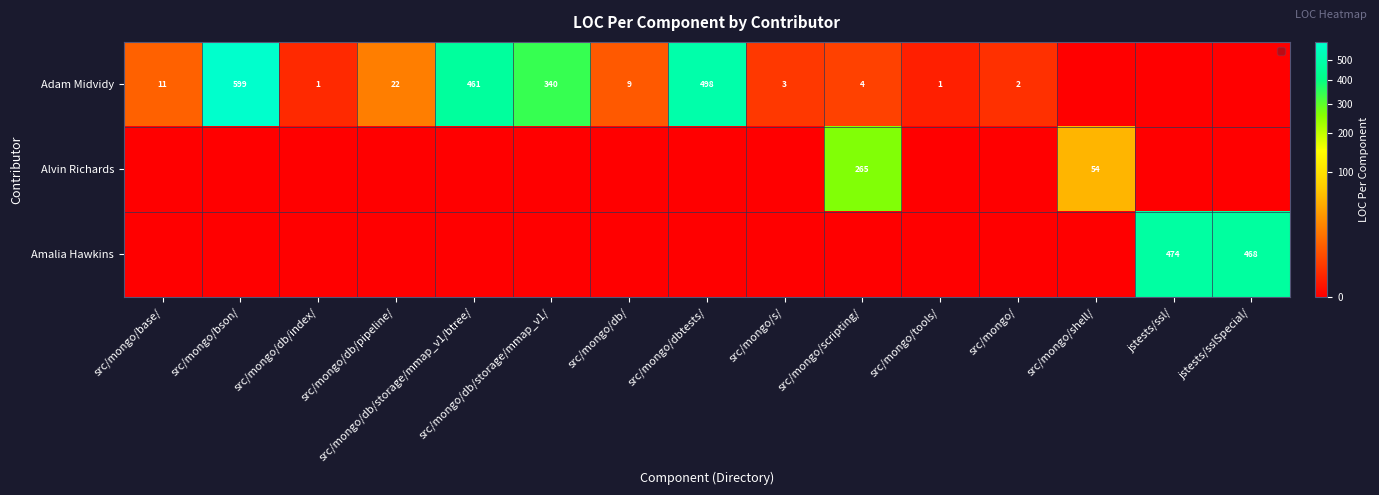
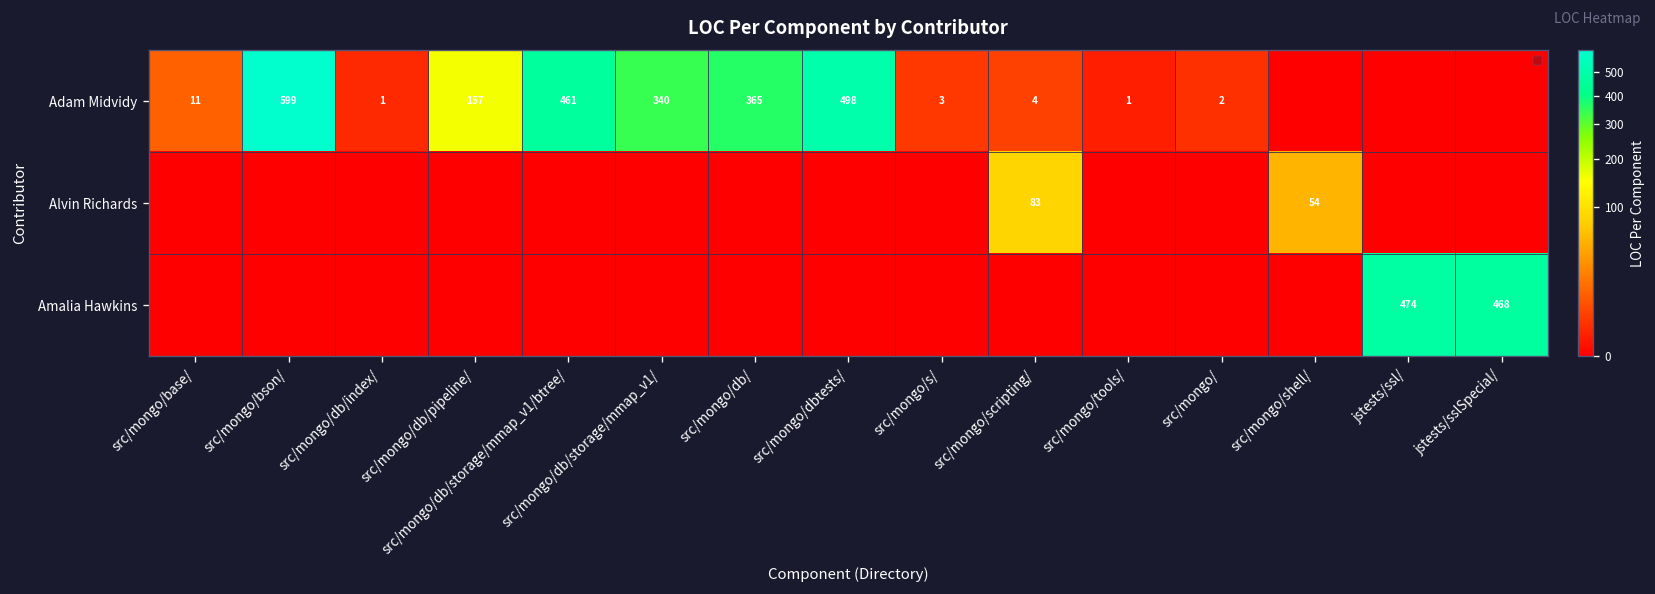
Adam Midvidy, src/mongo/db/pipeline/: 22 -> 157
Adam Midvidy, src/mongo/db/: 9 -> 365
Alvin Richards, src/mongo/scripting/: 265 -> 83
